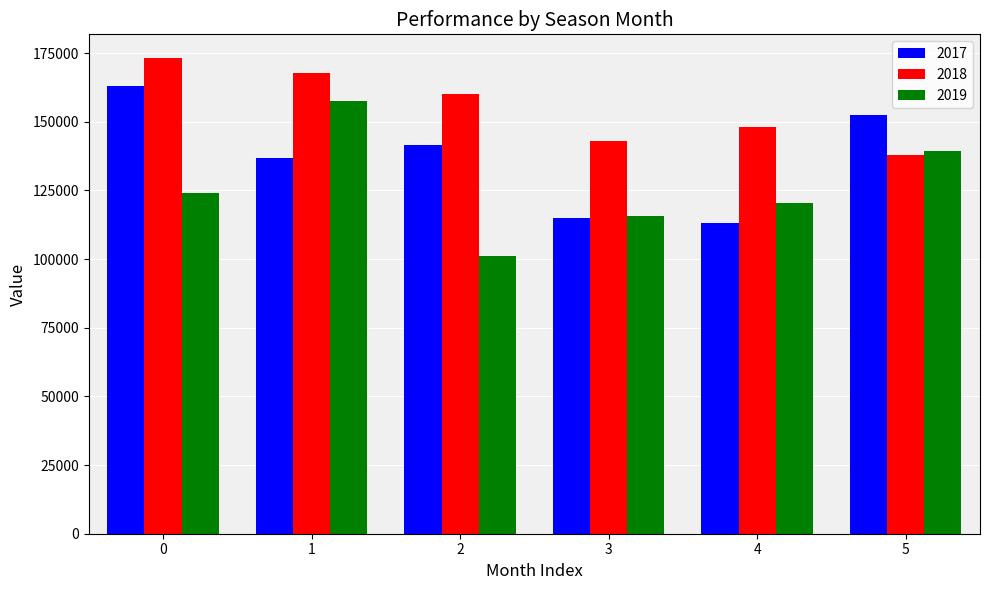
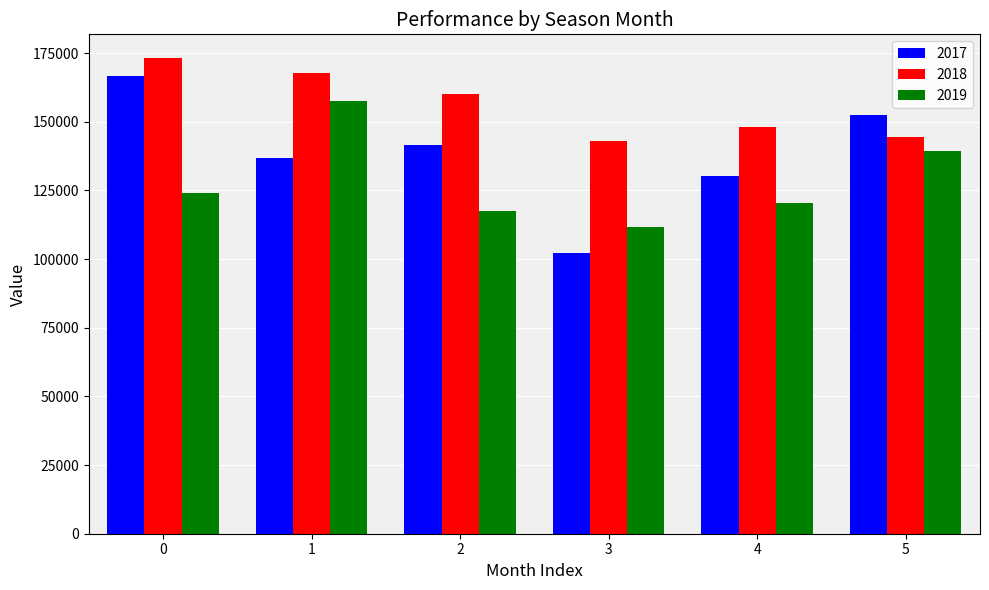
2017, 0: 163000 -> 167000
2019, 2: 101000 -> 118000
2017, 3: 115000 -> 102000
2019, 3: 116000 -> 112000
2017, 4: 113000 -> 130000
2018, 5: 138000 -> 145000
